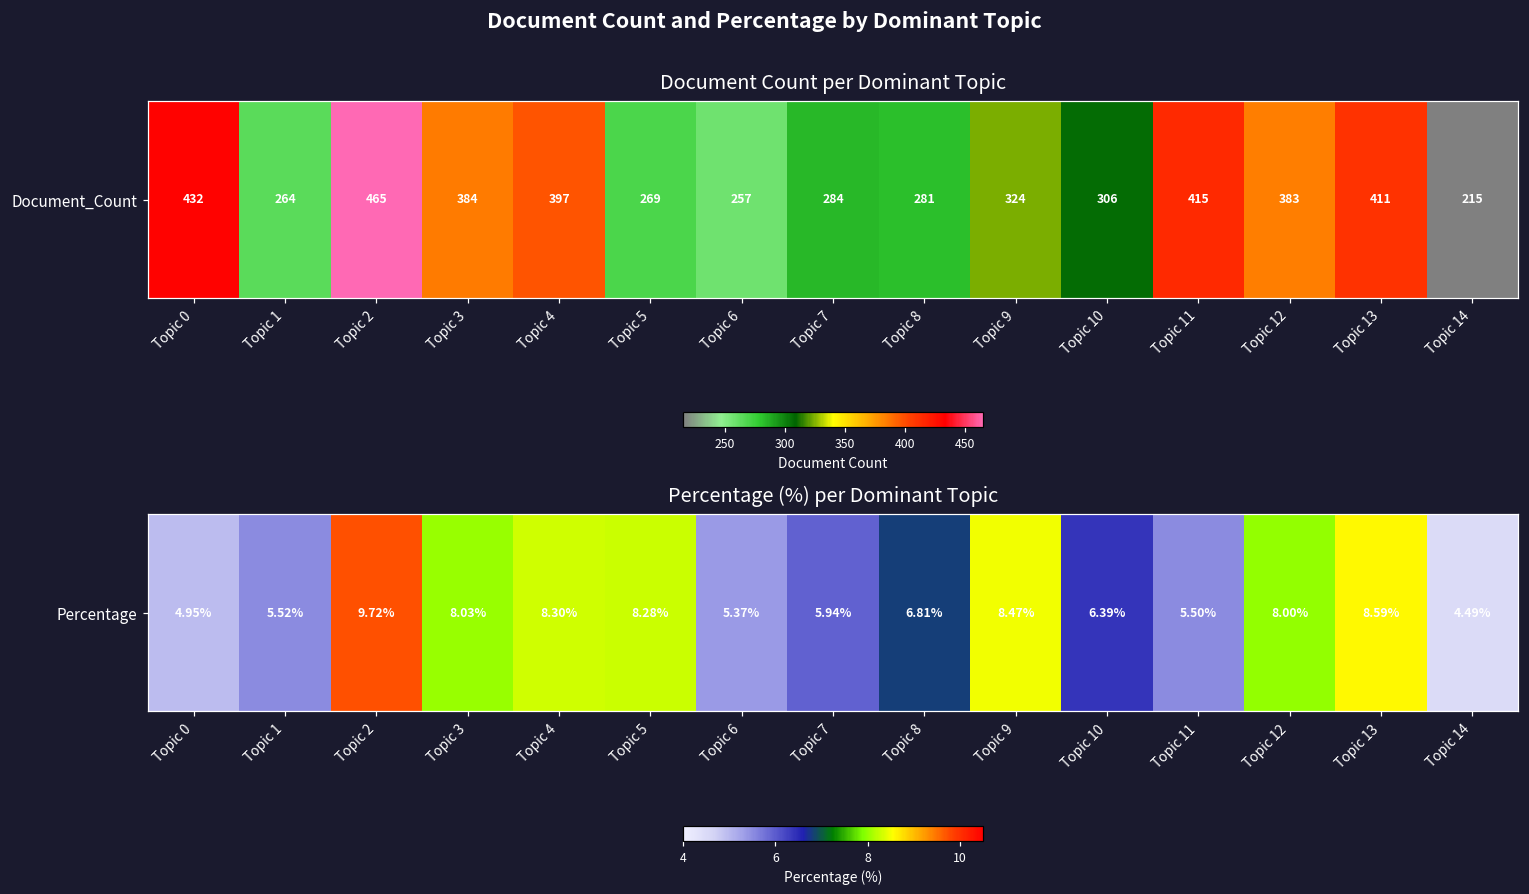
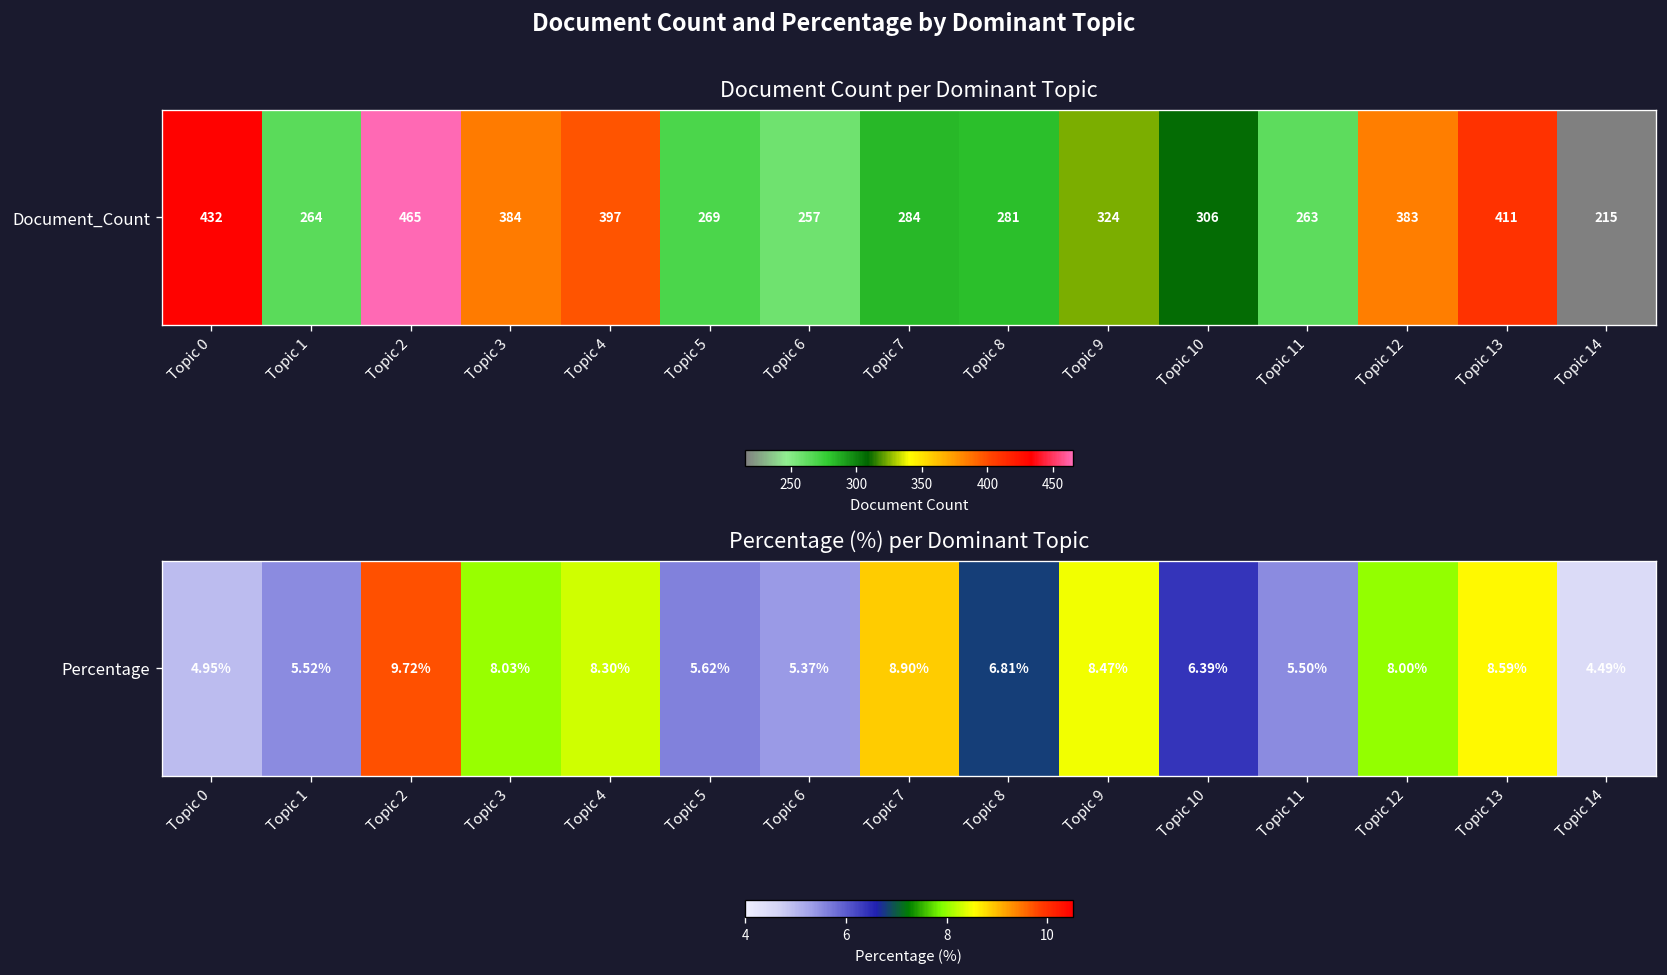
Document Count per Dominant Topic, Document_Count, Topic 11: 415 -> 263
Percentage (%) per Dominant Topic, Percentage, Topic 5: 8.28% -> 5.62%
Percentage (%) per Dominant Topic, Percentage, Topic 7: 5.94% -> 8.90%
